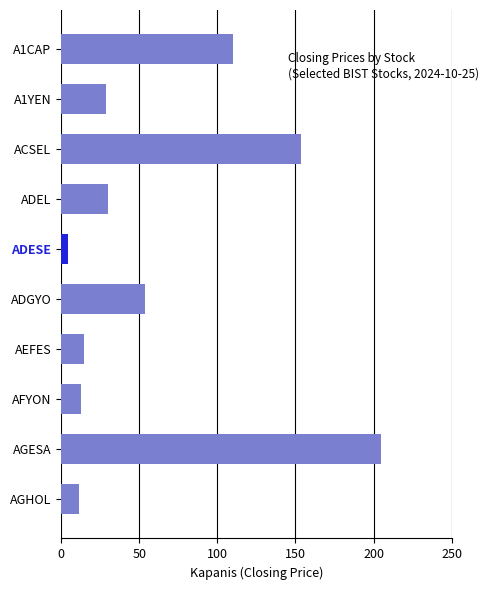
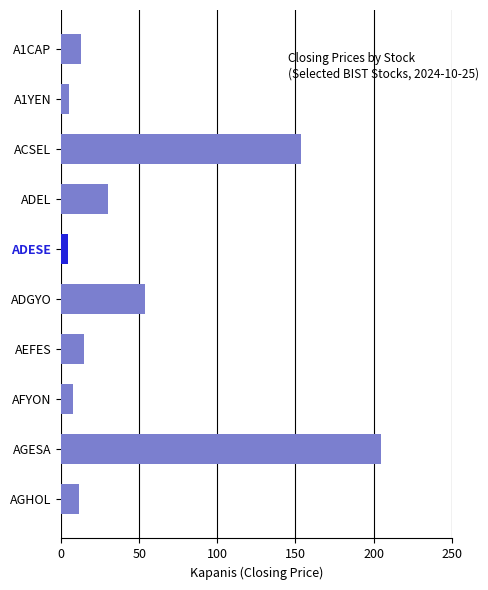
A1CAP: 110 -> 13
A1YEN: 29 -> 5
AFYON: 13 -> 8
